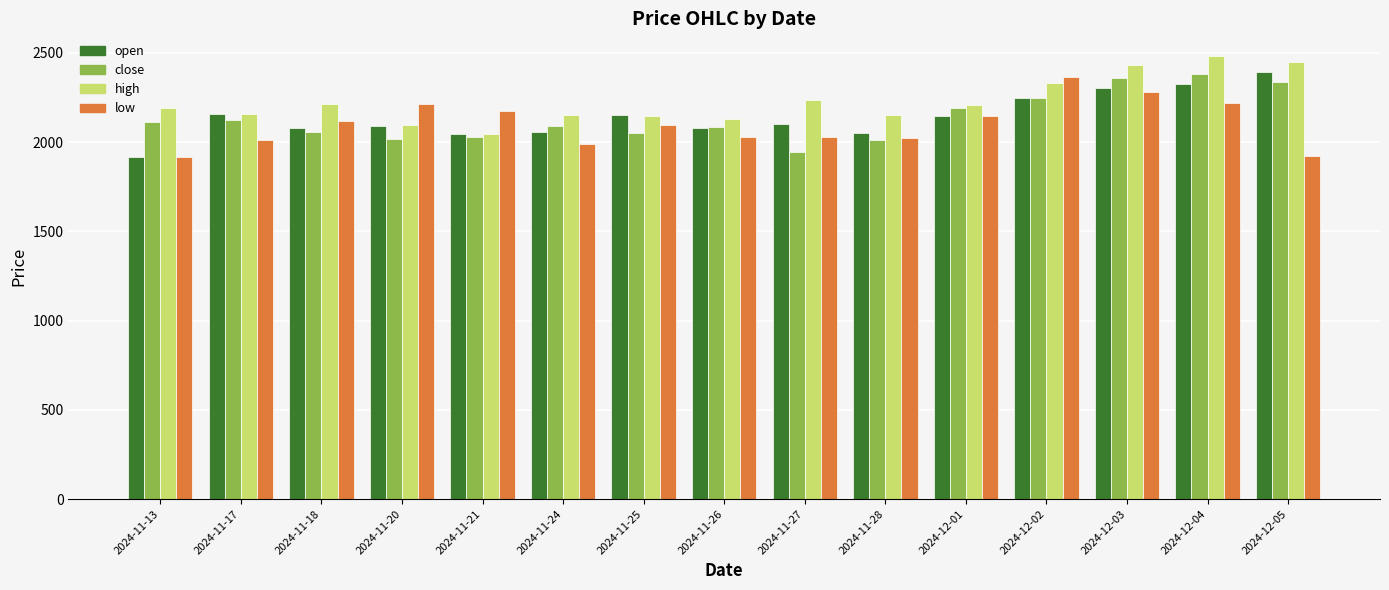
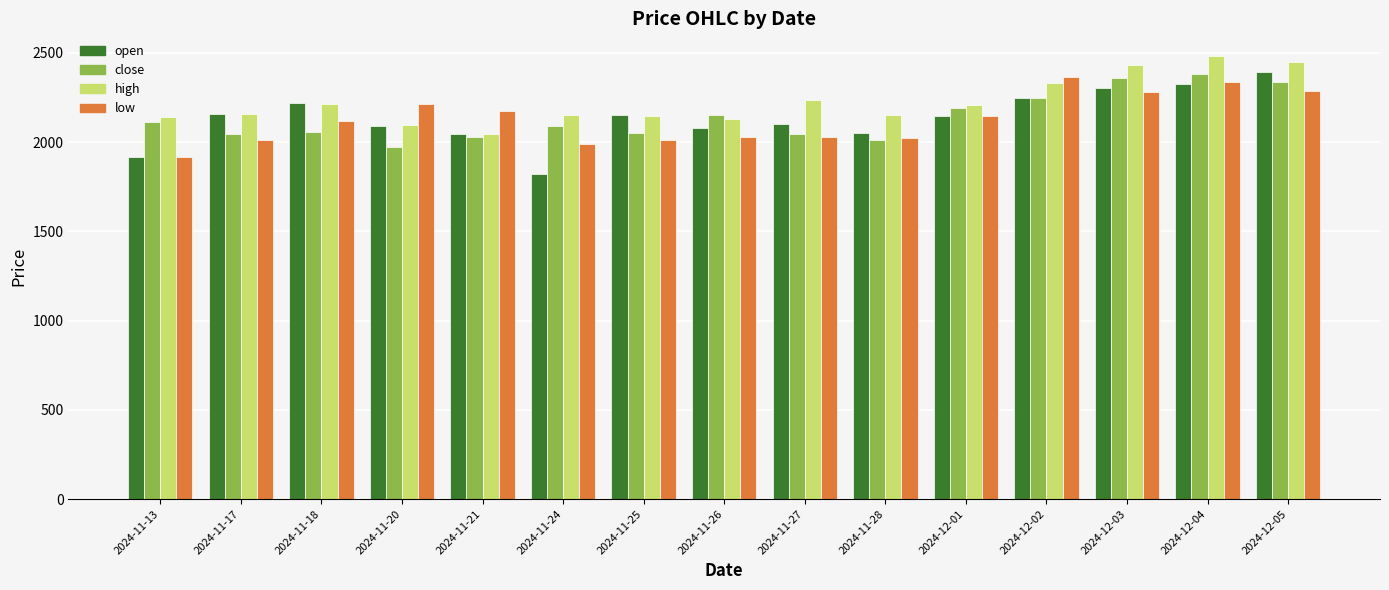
high, 2024-11-13: 2190 -> 2140
close, 2024-11-17: 2120 -> 2050
open, 2024-11-18: 2080 -> 2220
close, 2024-11-20: 2020 -> 1970
open, 2024-11-24: 2060 -> 1820
low, 2024-11-25: 2090 -> 2010
close, 2024-11-26: 2080 -> 2150
close, 2024-11-27: 1940 -> 2050
low, 2024-12-04: 2220 -> 2340
low, 2024-12-05: 1920 -> 2290
